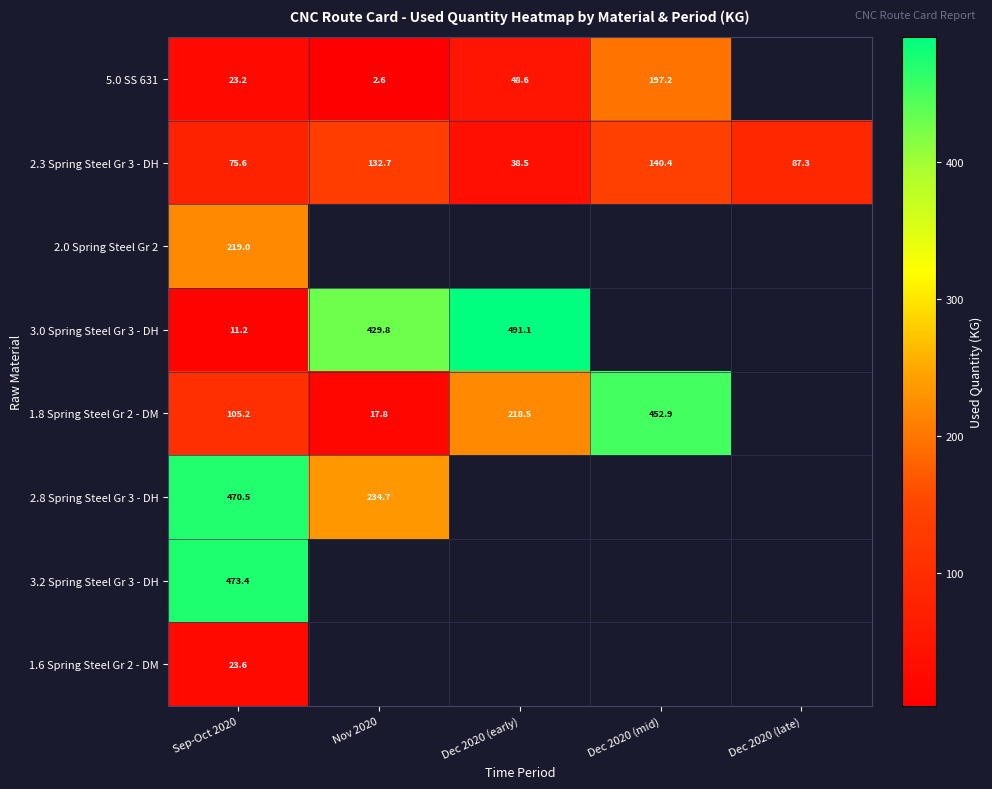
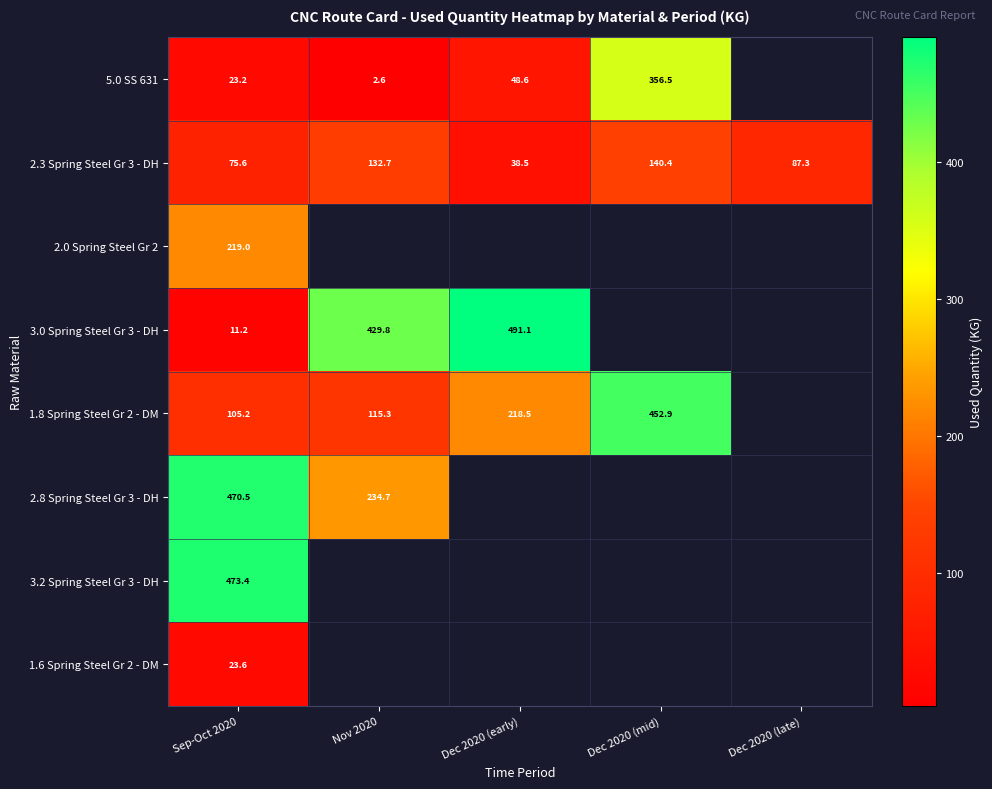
5.0 SS 631, Dec 2020 (mid): 197.2 -> 356.5
1.8 Spring Steel Gr 2 - DM, Nov 2020: 17.8 -> 115.3
